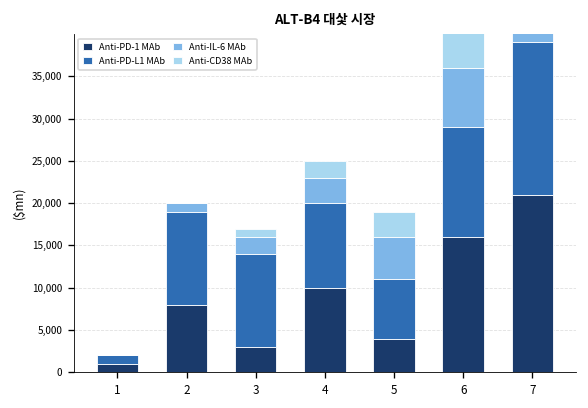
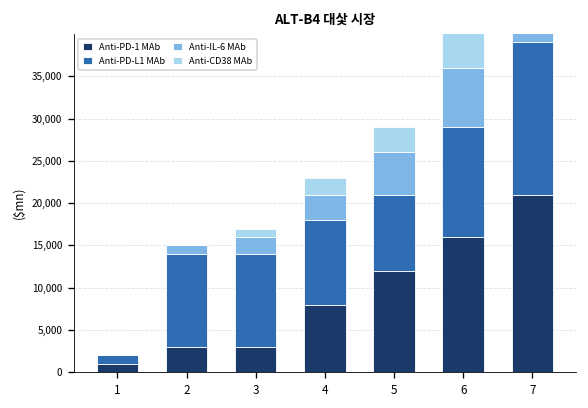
Anti-PD-1 MAb, 2: 8,000 -> 3,000
Anti-PD-1 MAb, 4: 10,000 -> 8,000
Anti-PD-1 MAb, 5: 4,000 -> 12,000
Anti-PD-L1 MAb, 5: 7,000 -> 9,000
